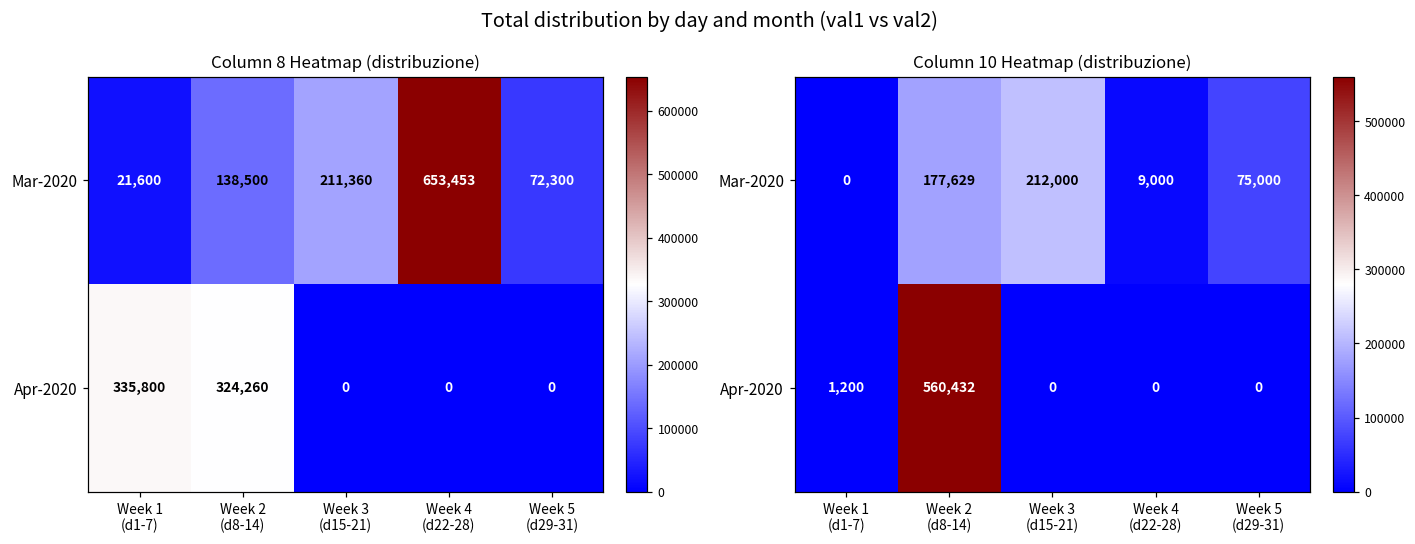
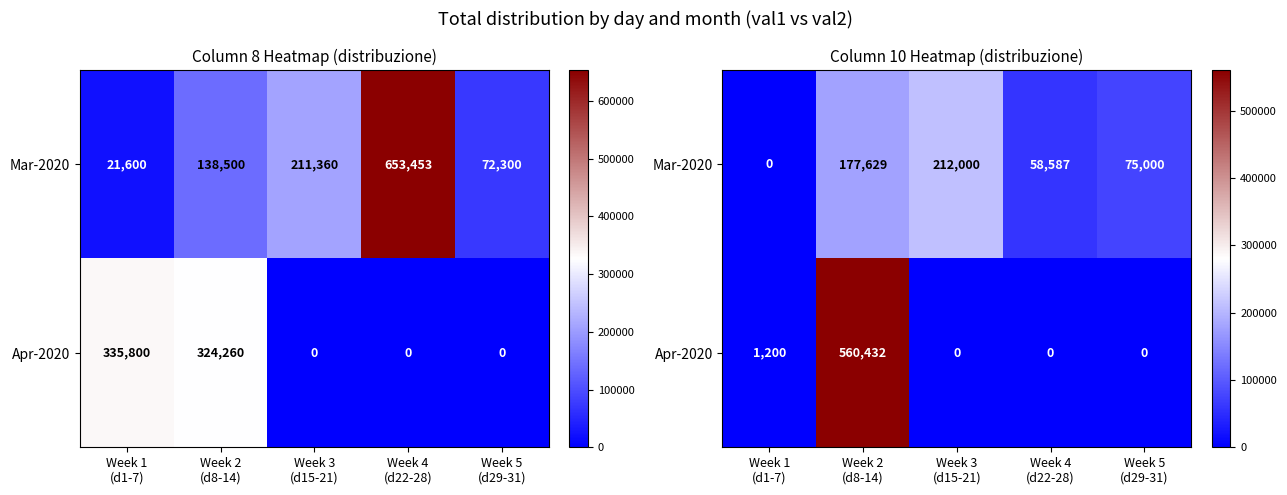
Column 10 Heatmap (distribuzione), Mar-2020, Week 4 (d22-28): 9,000 -> 58,587
